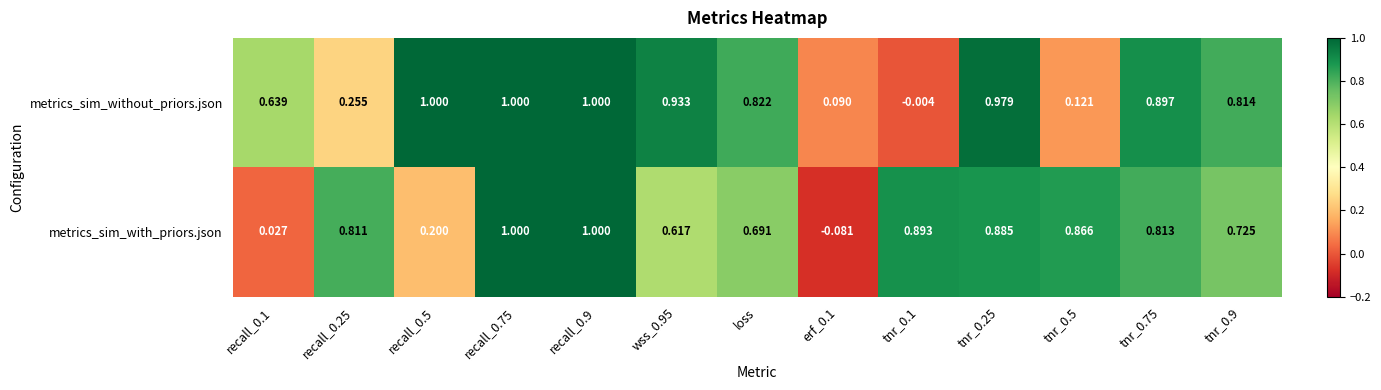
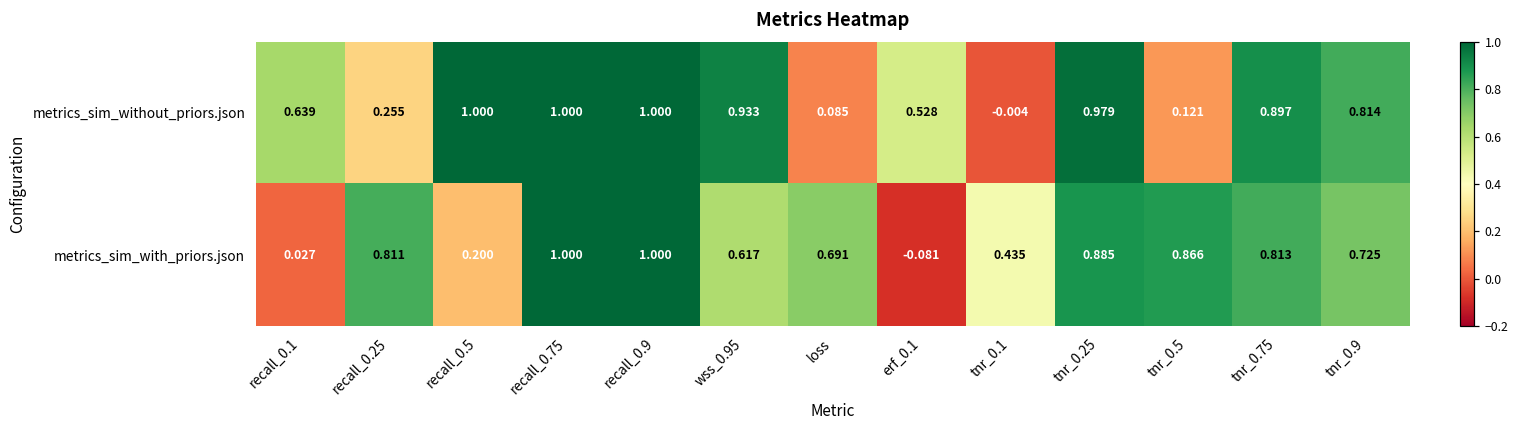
metrics_sim_without_priors.json, loss: 0.822 -> 0.085
metrics_sim_without_priors.json, erf_0.1: 0.090 -> 0.528
metrics_sim_with_priors.json, tnr_0.1: 0.893 -> 0.435
